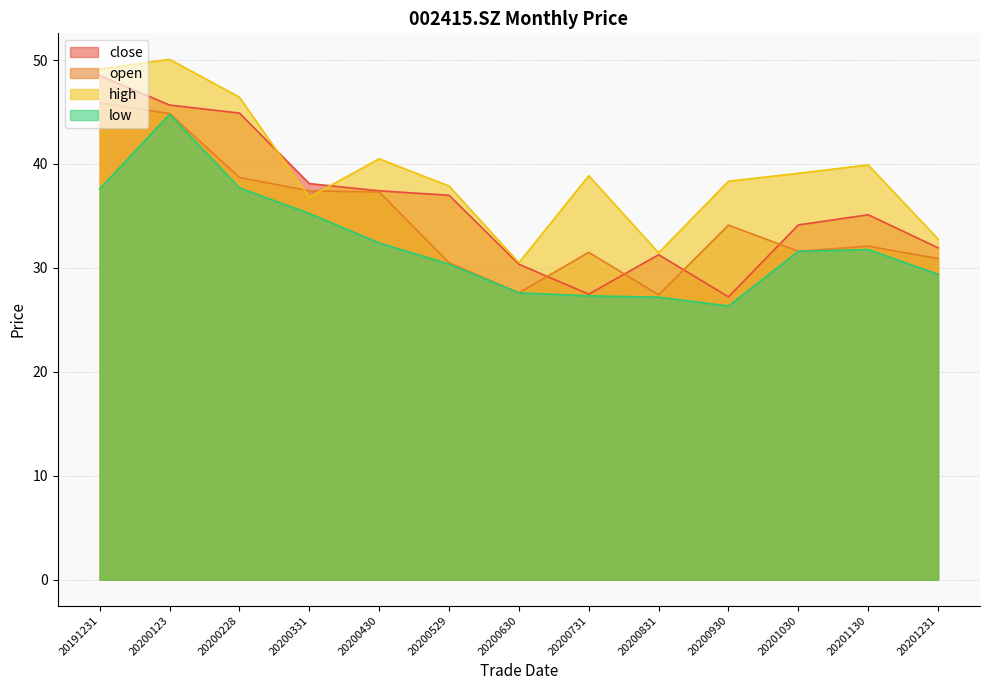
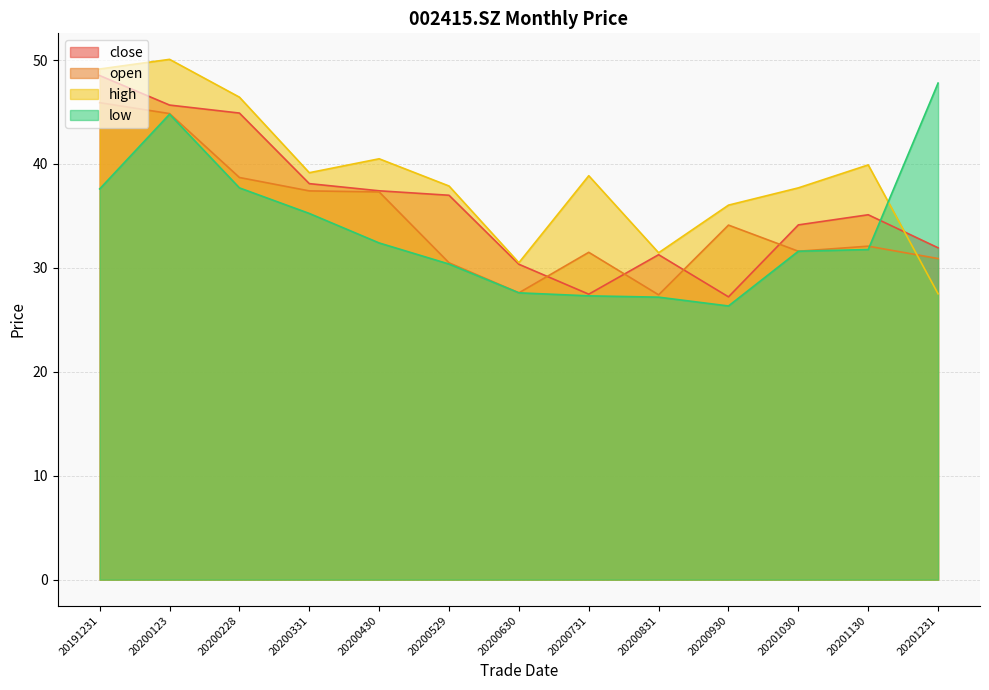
high, 20200331: 36.8 -> 39.2
high, 20200930: 38.3 -> 36.0
high, 20201030: 39.1 -> 37.7
high, 20201231: 32.8 -> 27.5
low, 20201231: 29.4 -> 47.8
